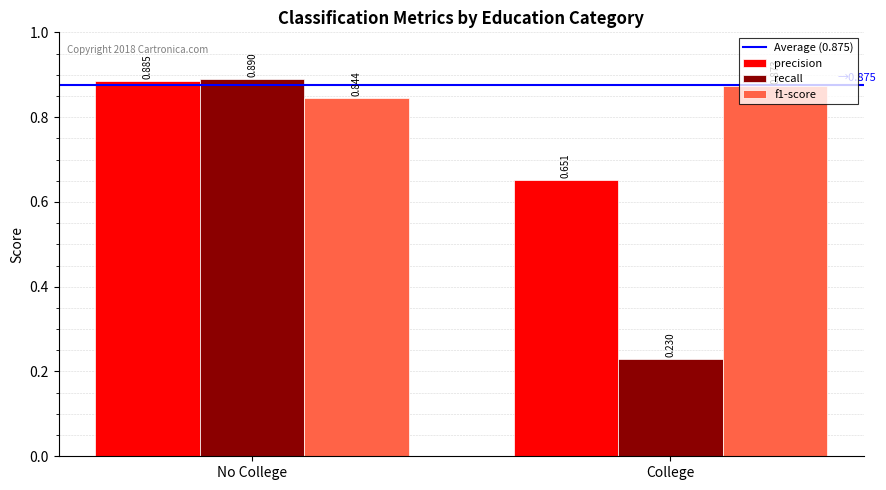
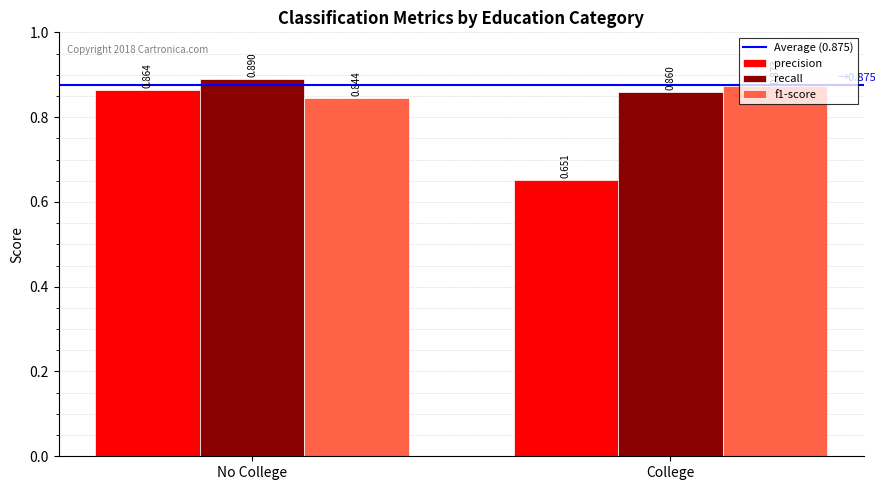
precision, No College: 0.885 -> 0.864
recall, College: 0.230 -> 0.860
